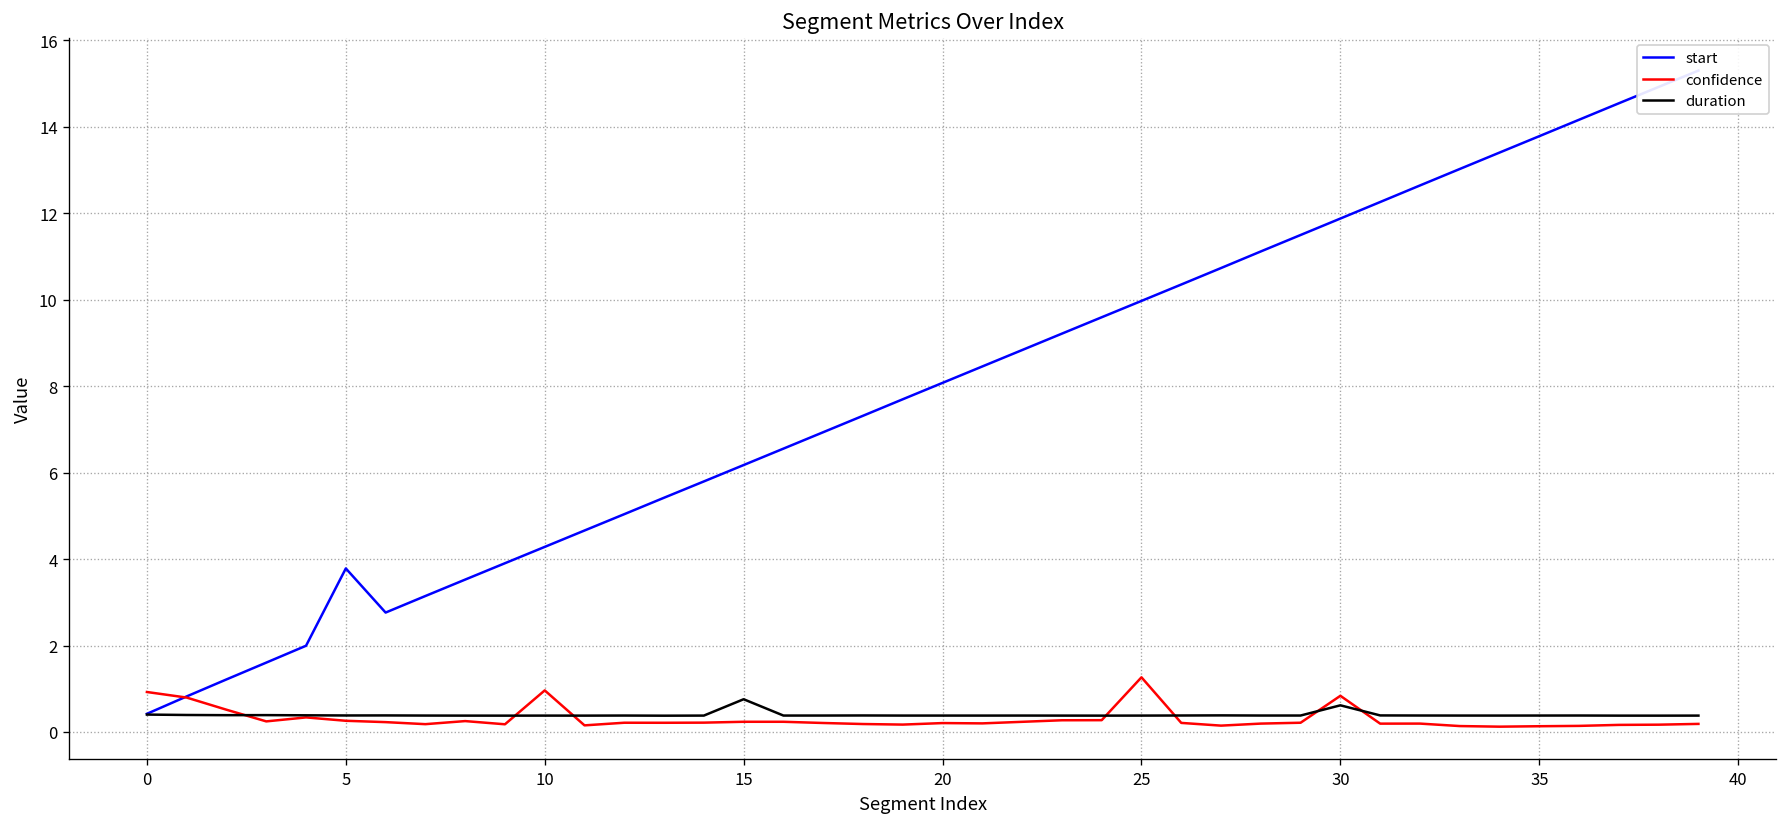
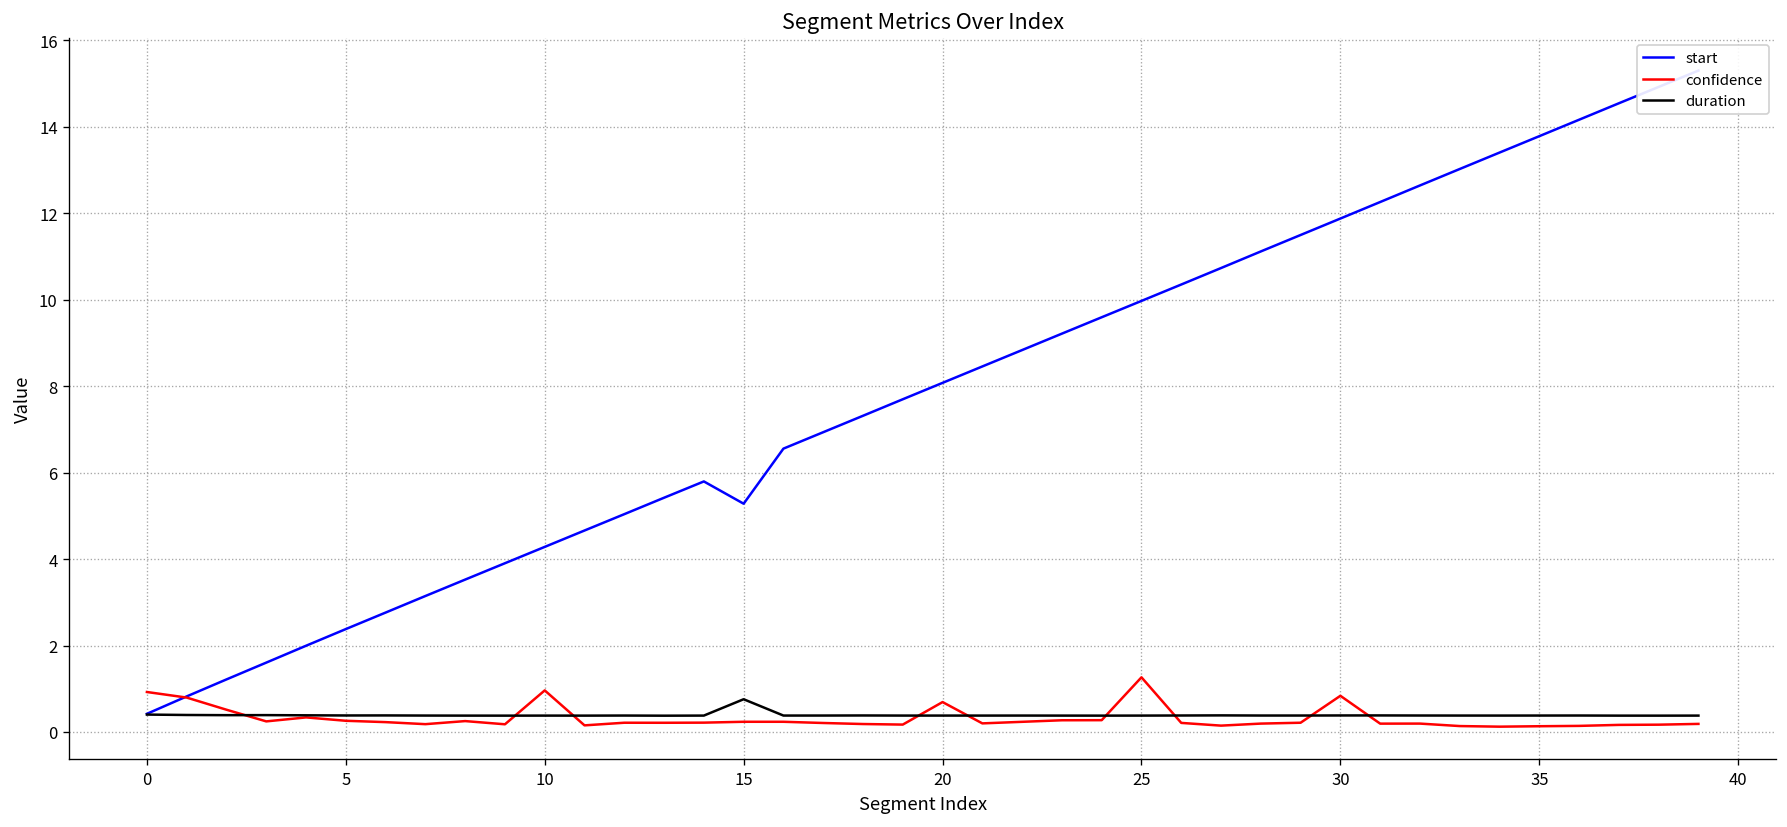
start, 5: 3.8 -> 2.4
start, 15: 6.2 -> 5.3
confidence, 20: 0.2 -> 0.7
duration, 30: 0.6 -> 0.4
